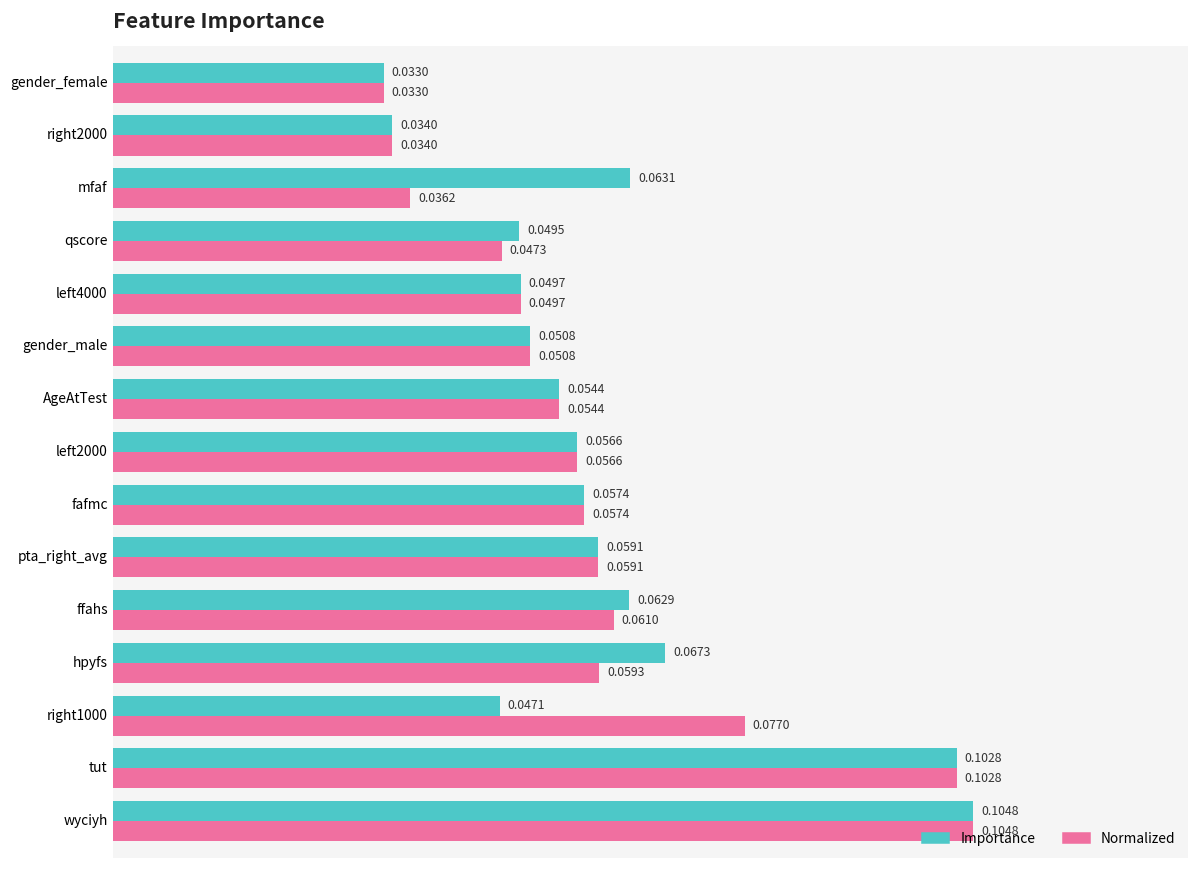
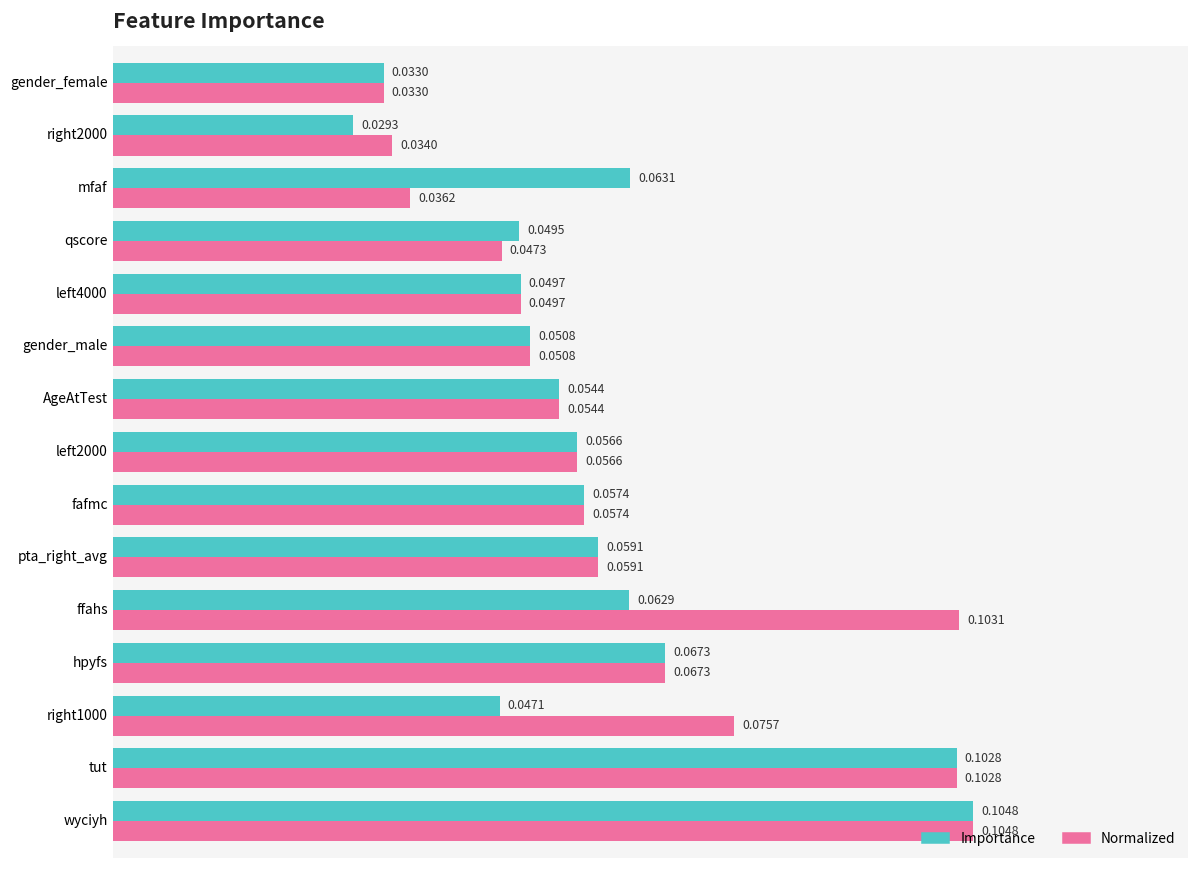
Importance, right2000: 0.0340 -> 0.0293
Normalized, ffahs: 0.0610 -> 0.1031
Normalized, hpyfs: 0.0593 -> 0.0673
Normalized, right1000: 0.0770 -> 0.0757
